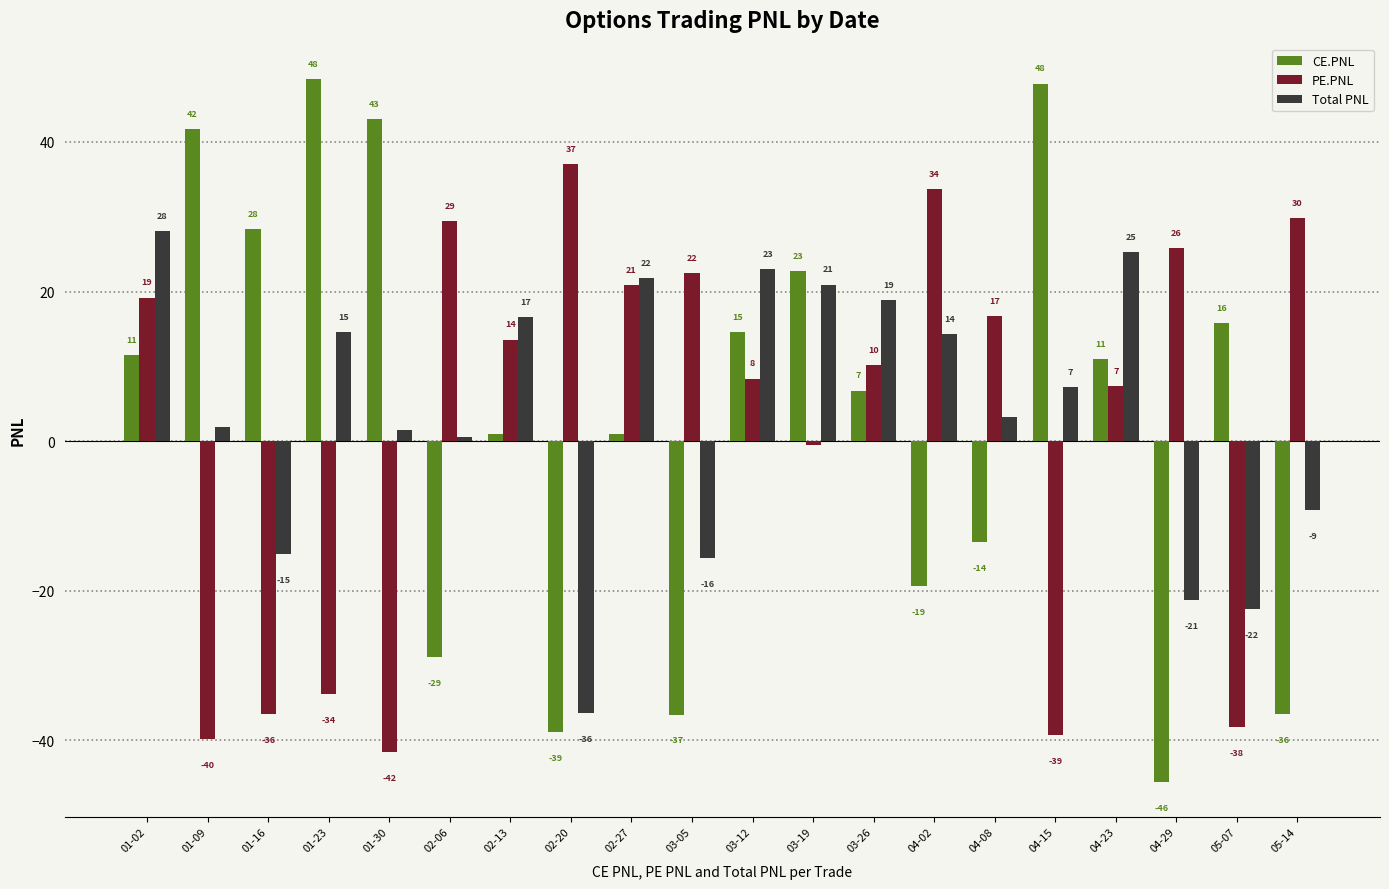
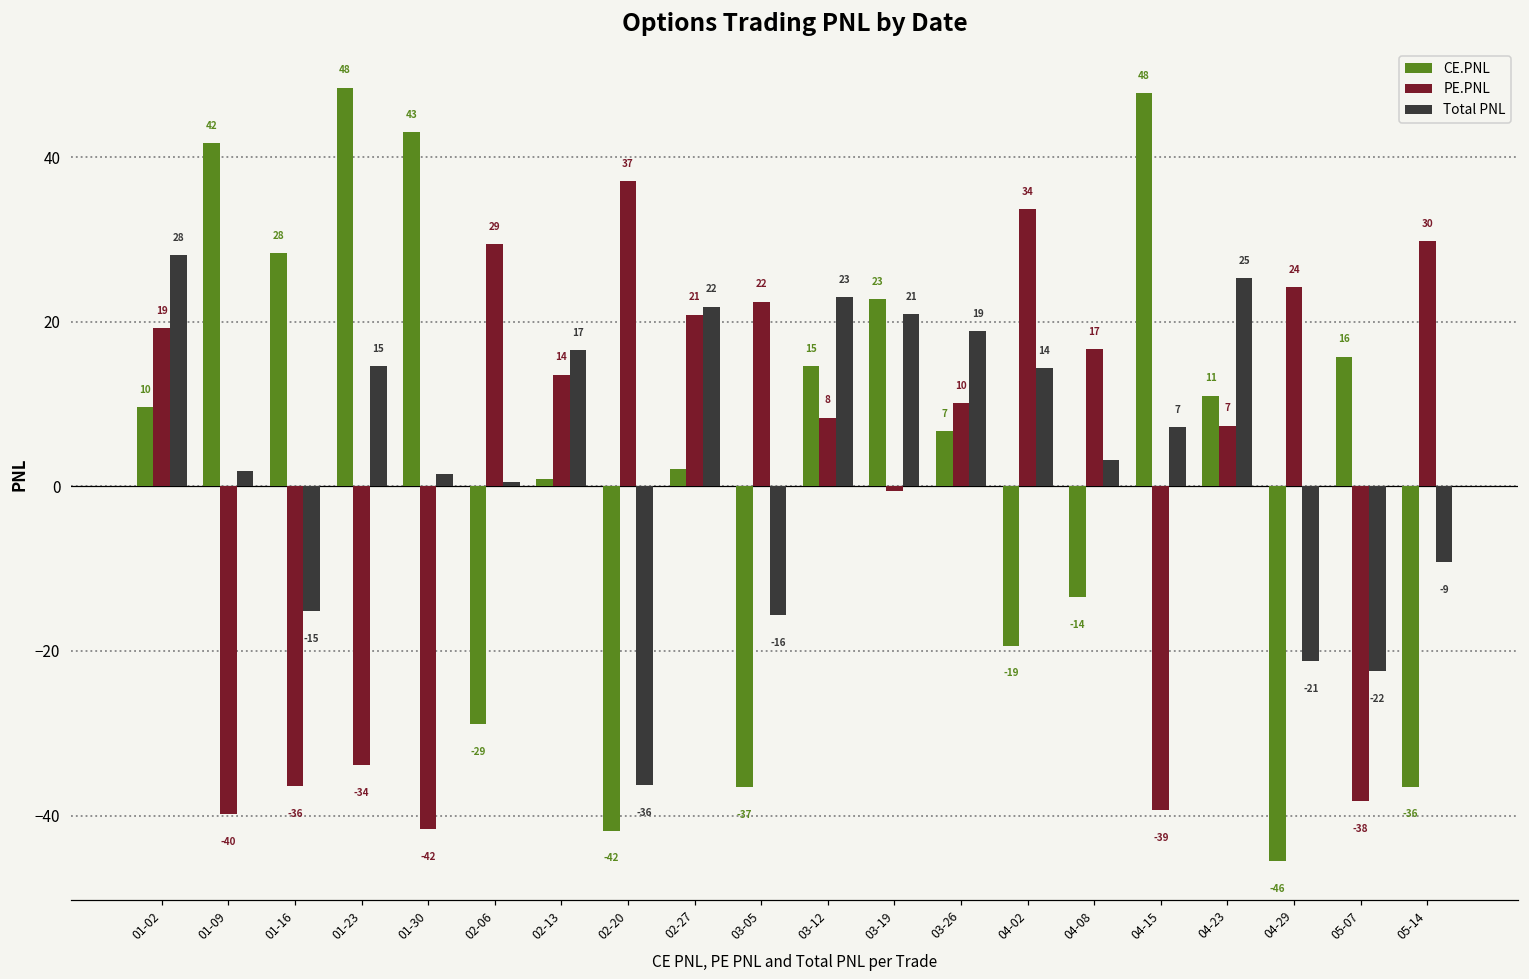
CE.PNL, 01-02: 11 -> 10
CE.PNL, 02-20: -39 -> -42
CE.PNL, 02-27: 1 -> 2
PE.PNL, 04-29: 26 -> 24
